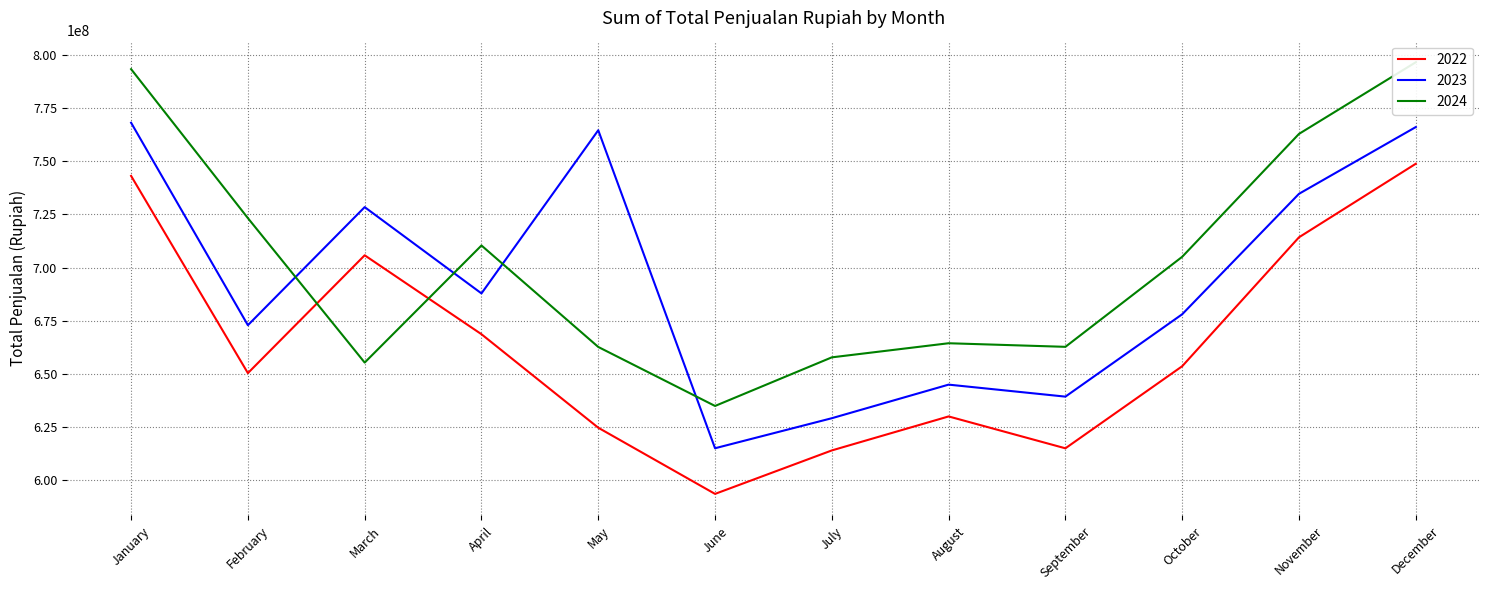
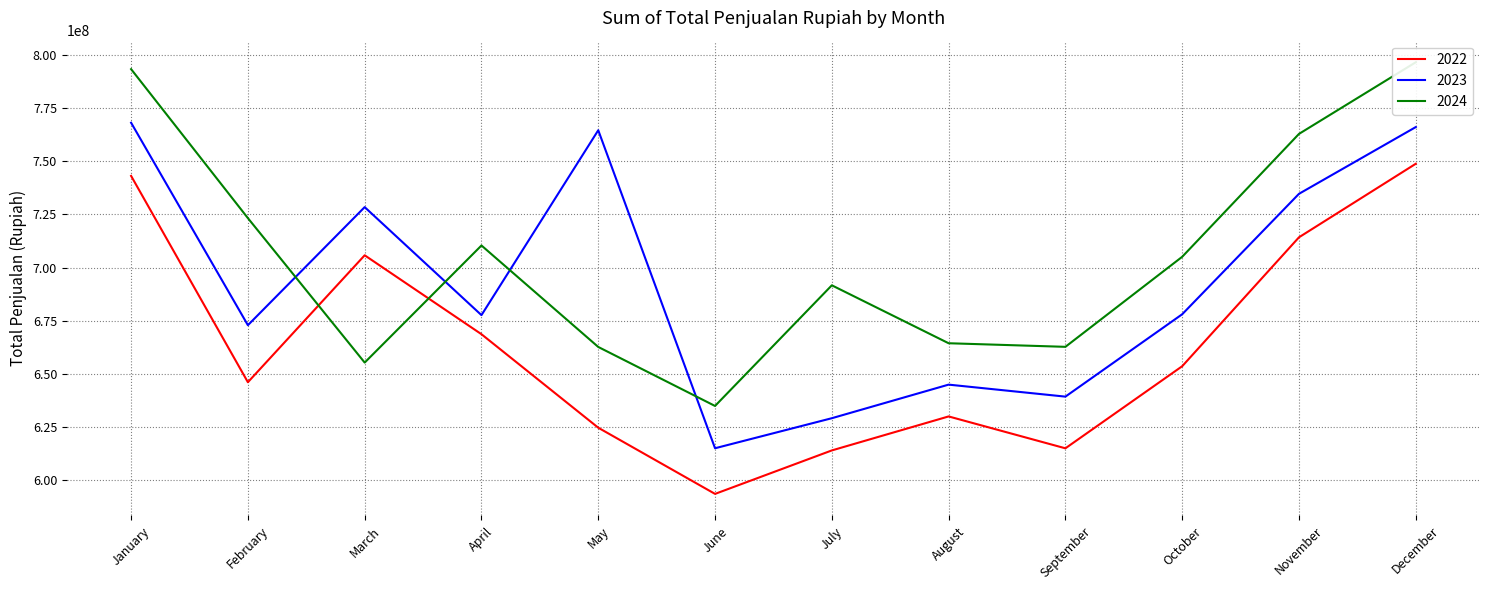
2022, February: 650000000 -> 646000000
2023, April: 688000000 -> 678000000
2024, July: 658000000 -> 692000000
